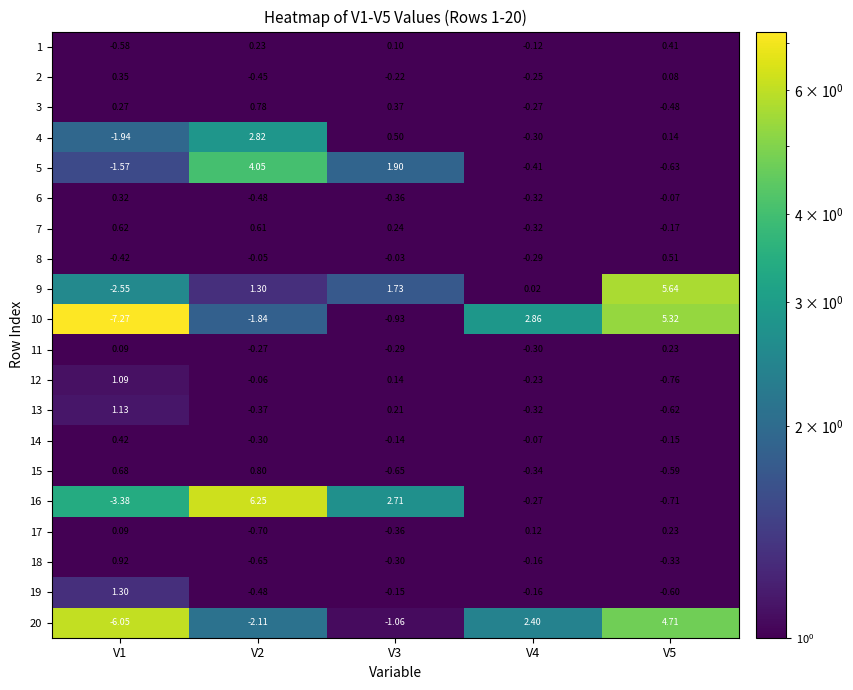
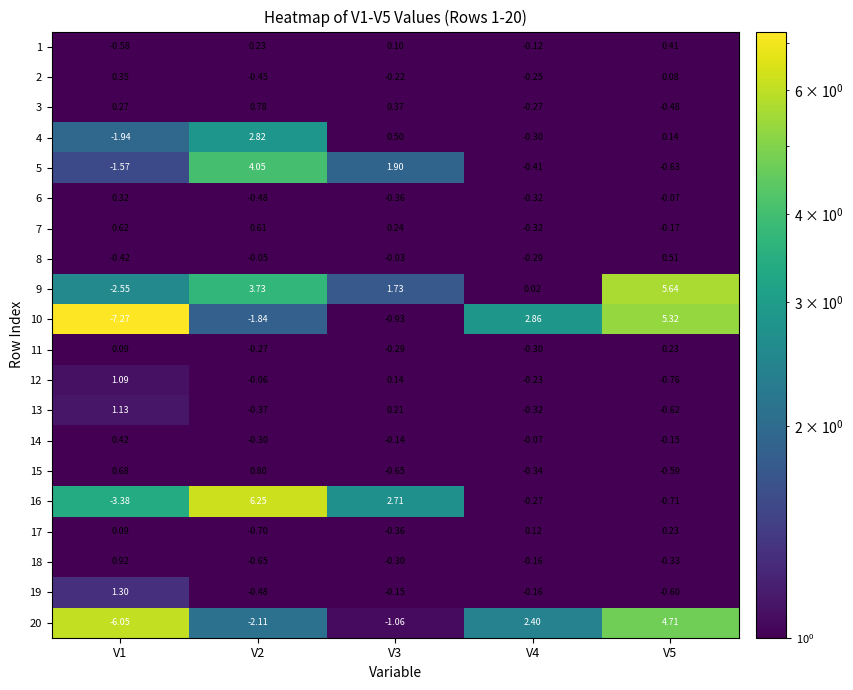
9, V2: 1.30 -> 3.73
